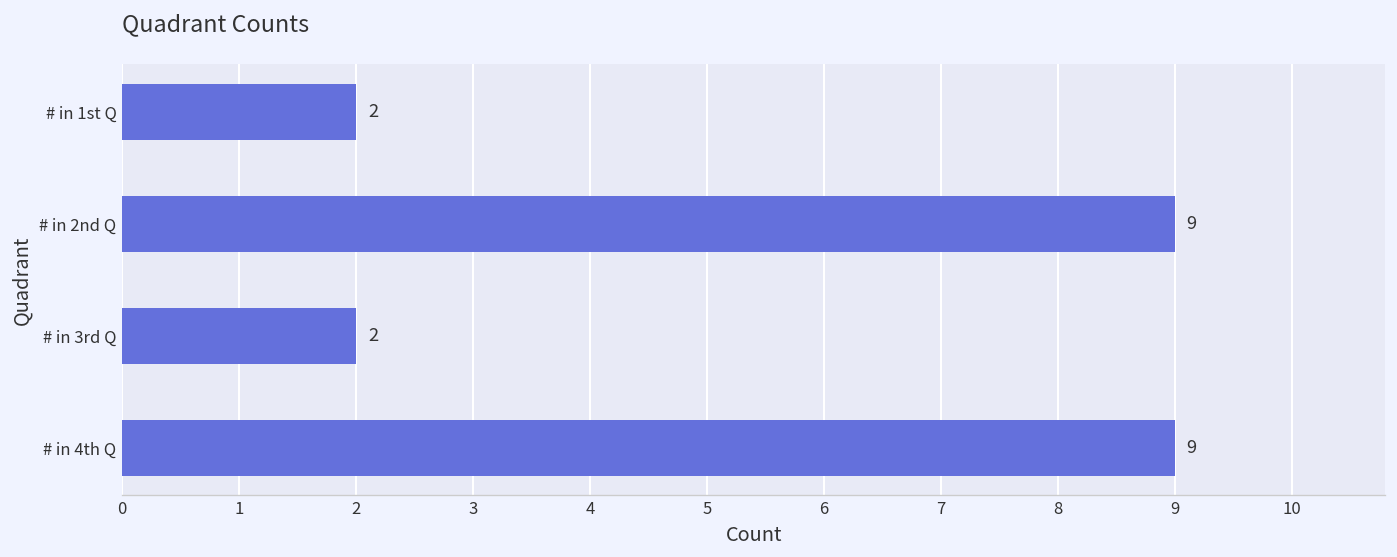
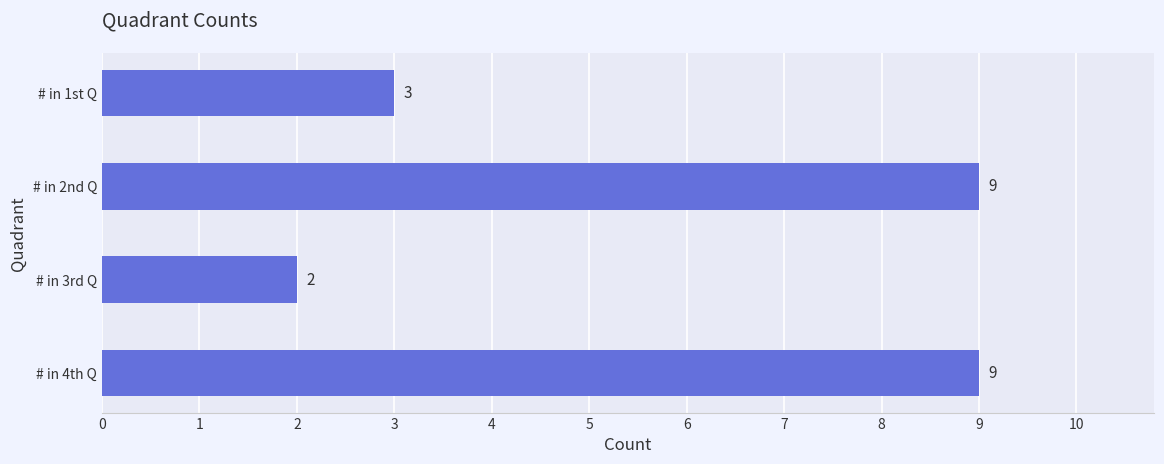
# in 1st Q: 2 -> 3
